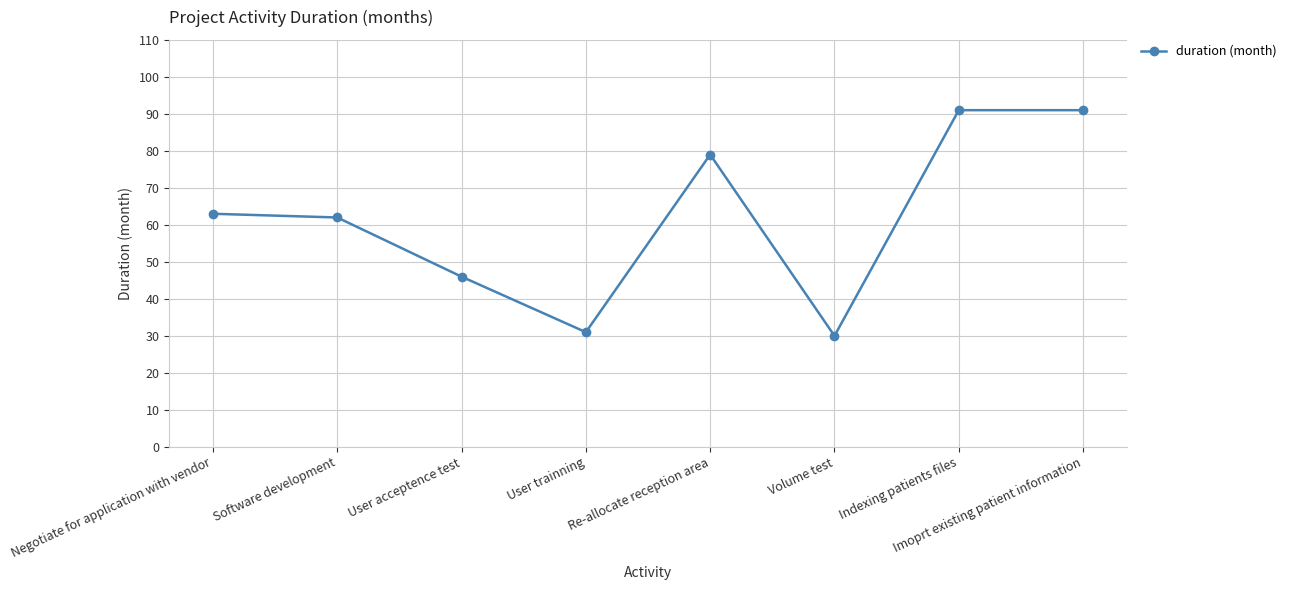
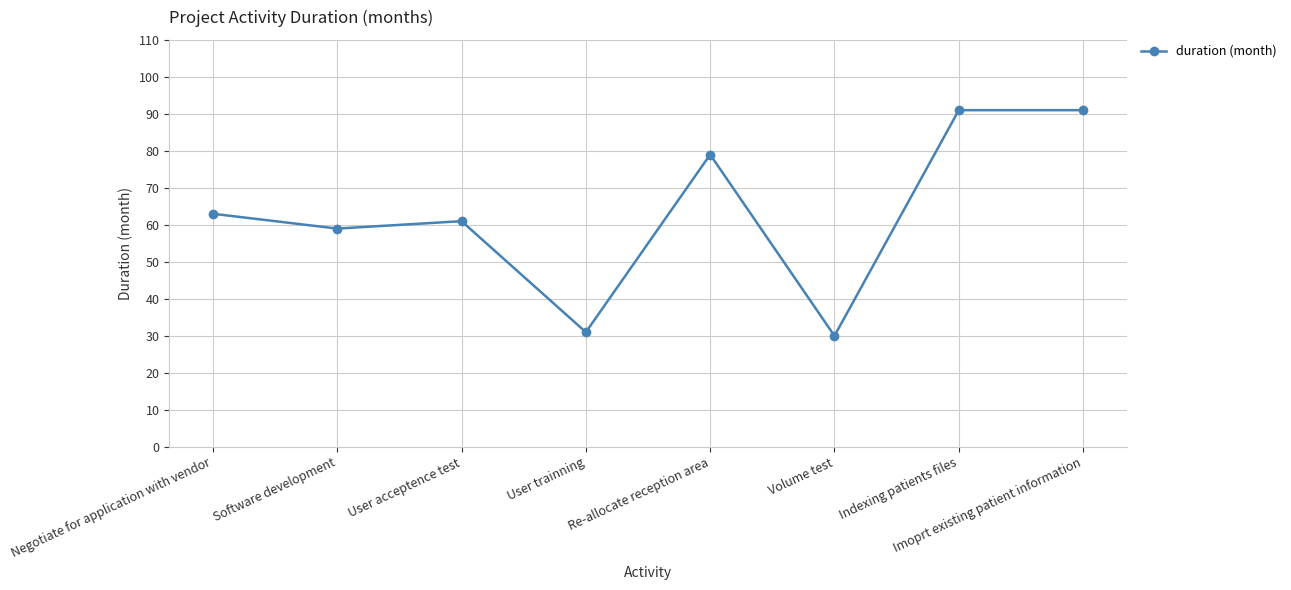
Software development: 62 -> 59
User acceptence test: 46 -> 61
